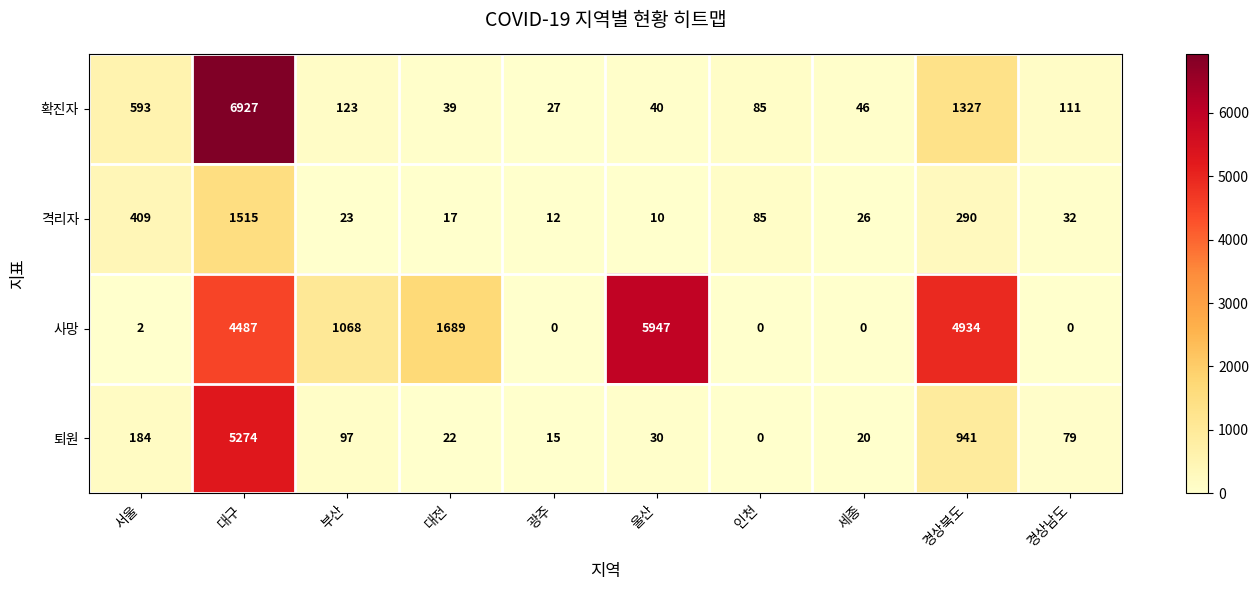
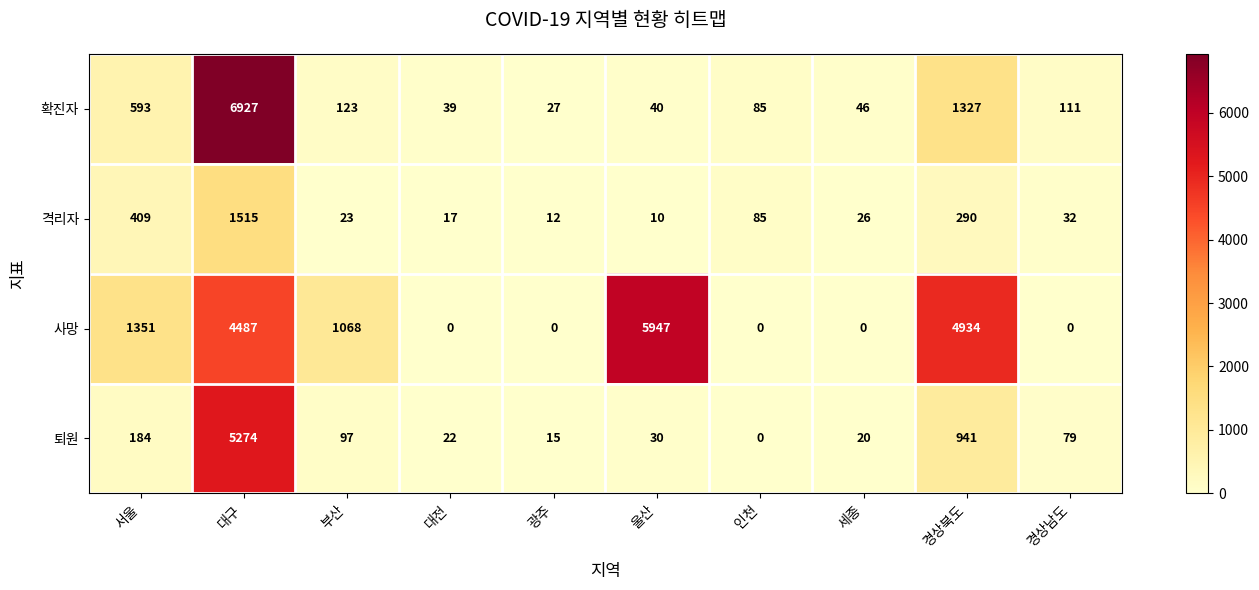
사망, 서울: 2 -> 1351
사망, 대전: 1689 -> 0
